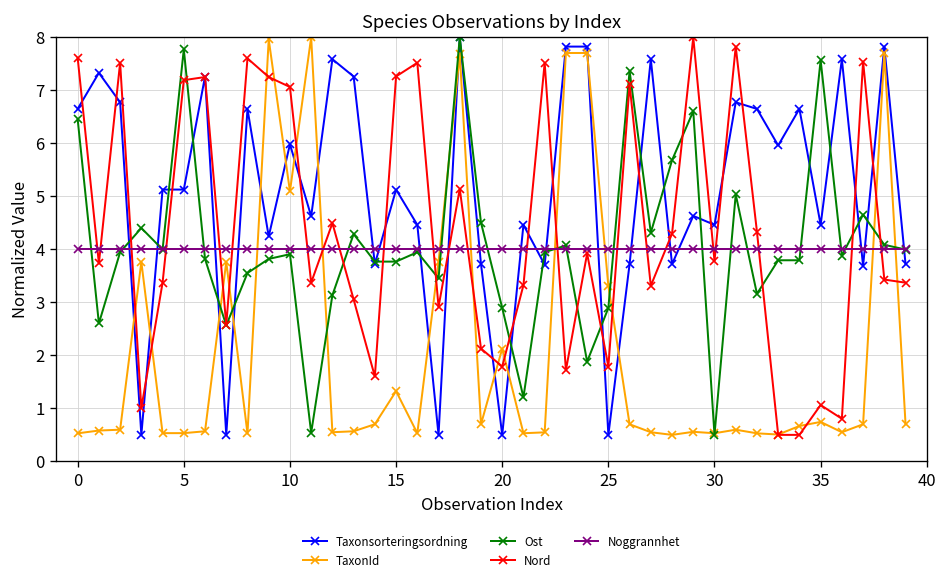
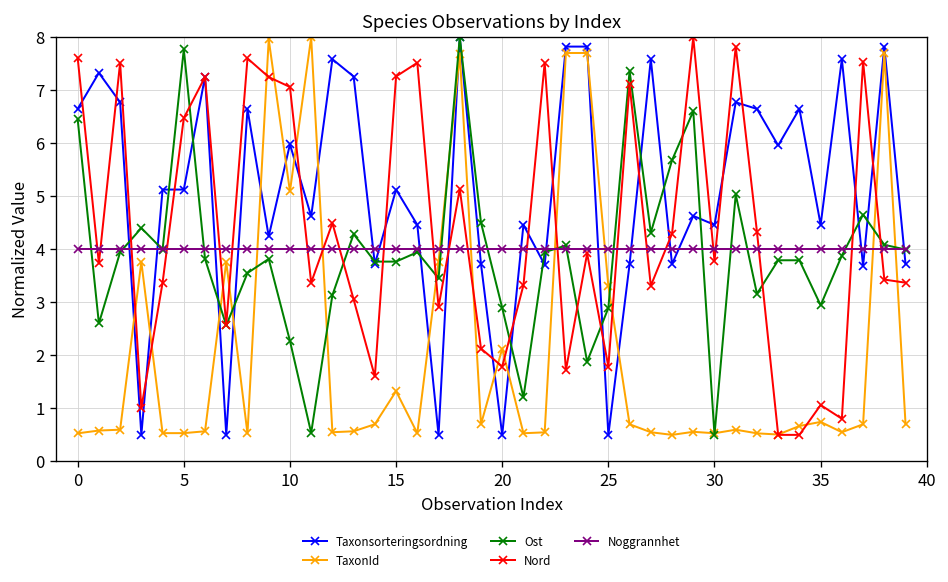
Nord, 5: 7.2 -> 6.5
Ost, 10: 3.9 -> 2.3
Ost, 35: 7.6 -> 2.9
